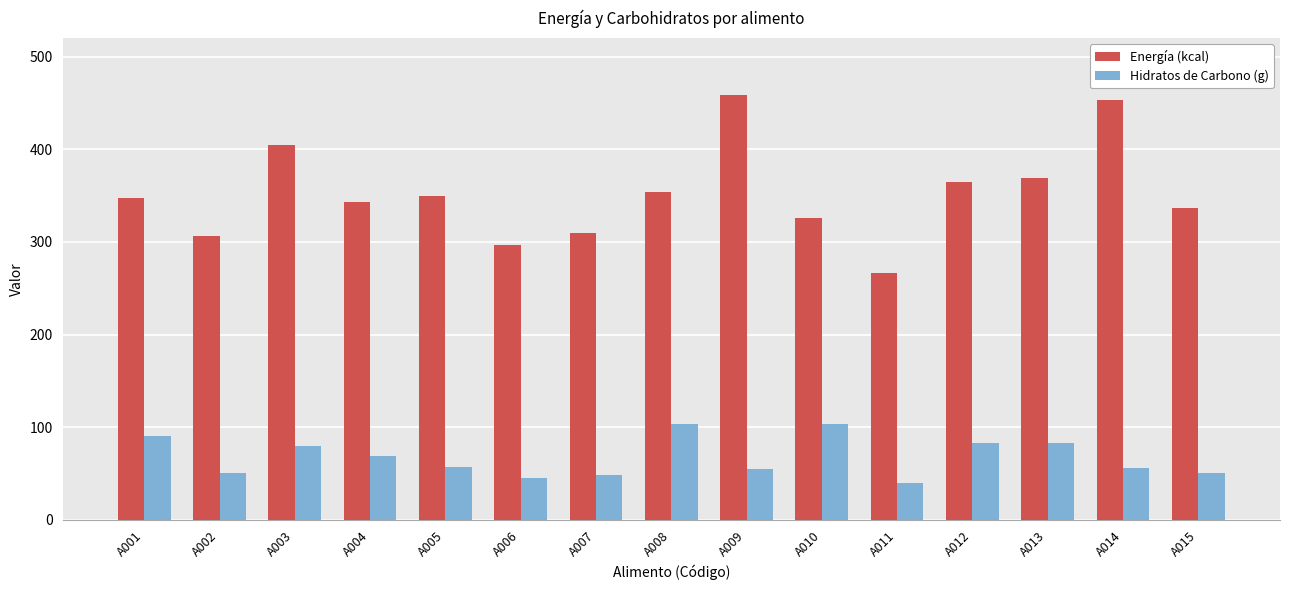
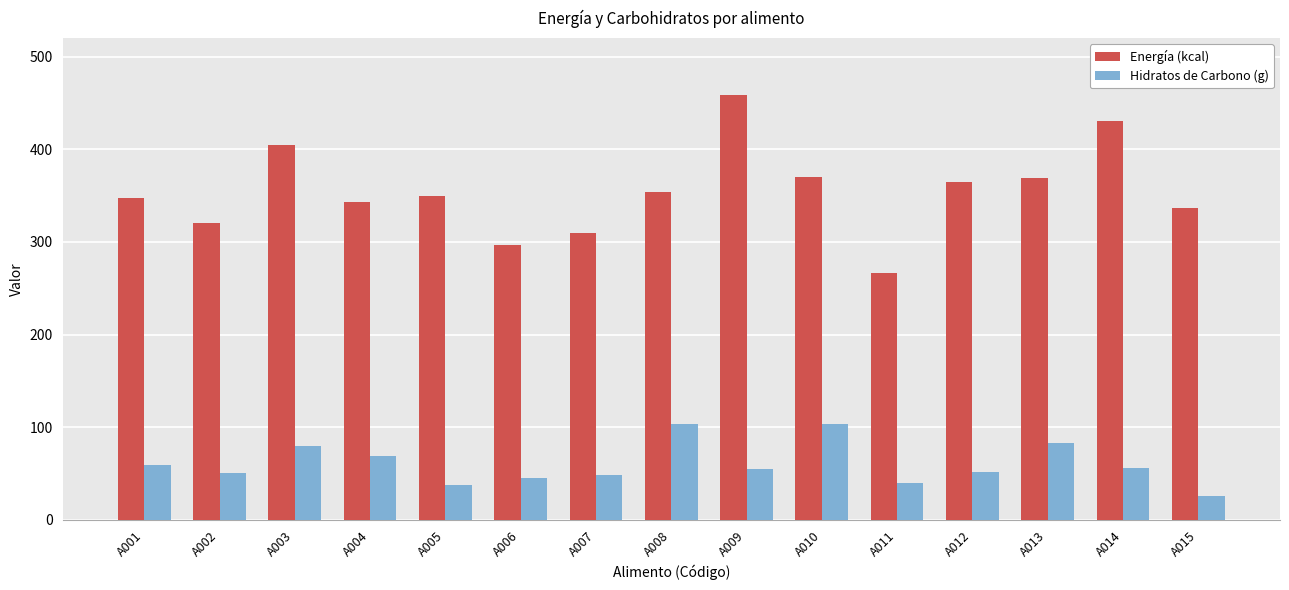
Hidratos de Carbono (g), A001: 90 -> 60
Energía (kcal), A002: 310 -> 320
Hidratos de Carbono (g), A005: 60 -> 40
Energía (kcal), A010: 330 -> 370
Hidratos de Carbono (g), A012: 80 -> 50
Energía (kcal), A014: 450 -> 430
Hidratos de Carbono (g), A015: 50 -> 30
